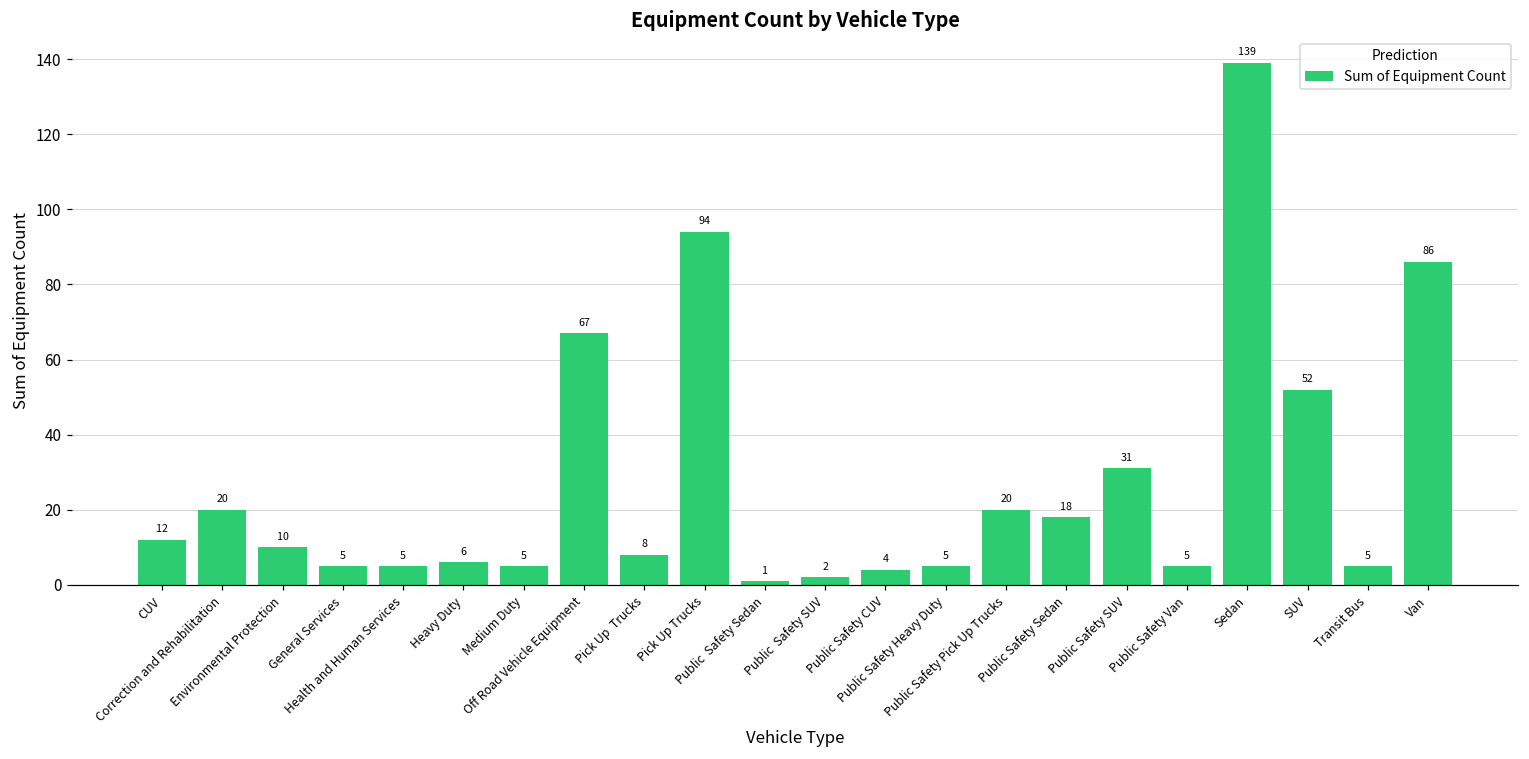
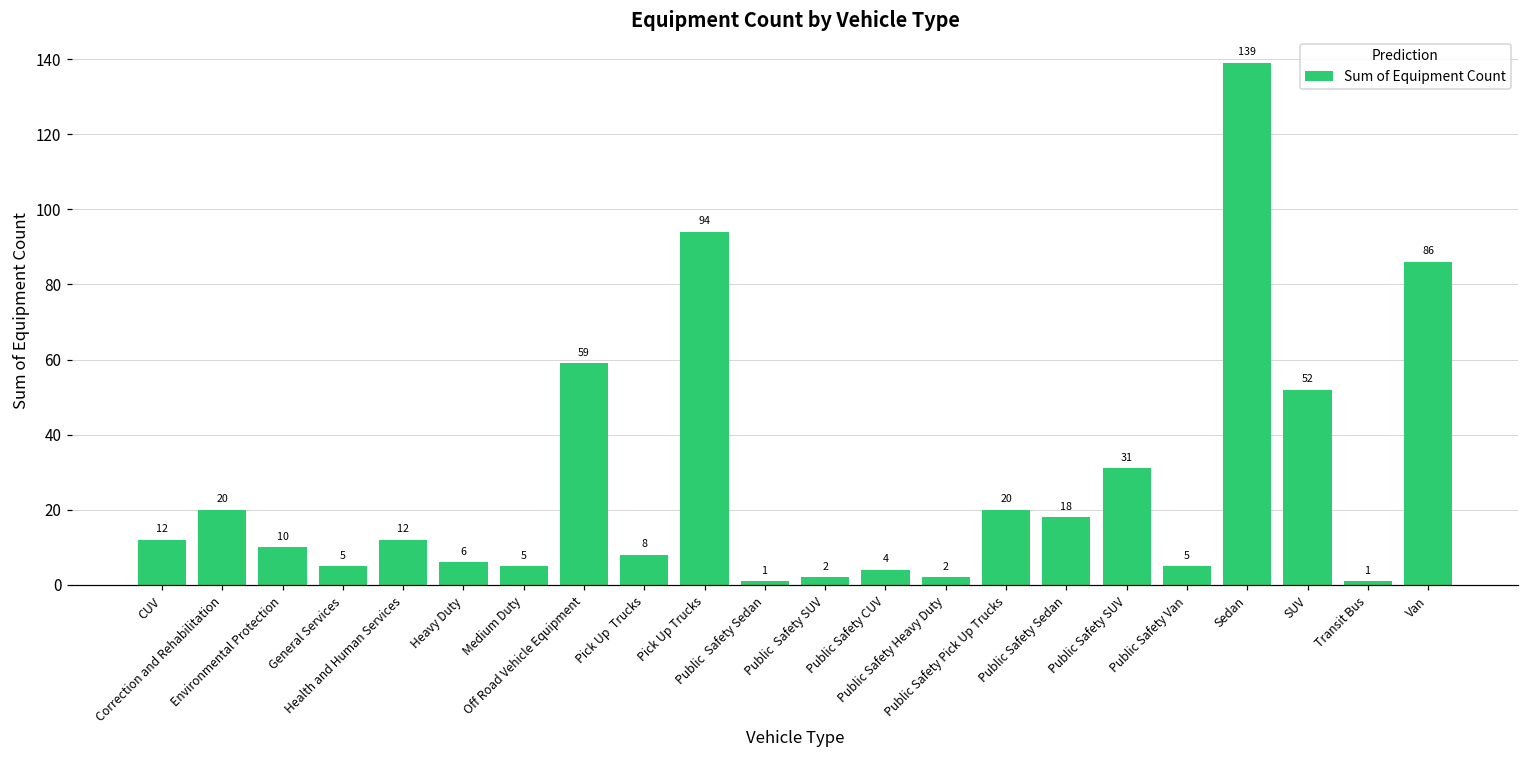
Health and Human Services: 5 -> 12
Off Road Vehicle Equipment: 67 -> 59
Public Safety Heavy Duty: 5 -> 2
Transit Bus: 5 -> 1
